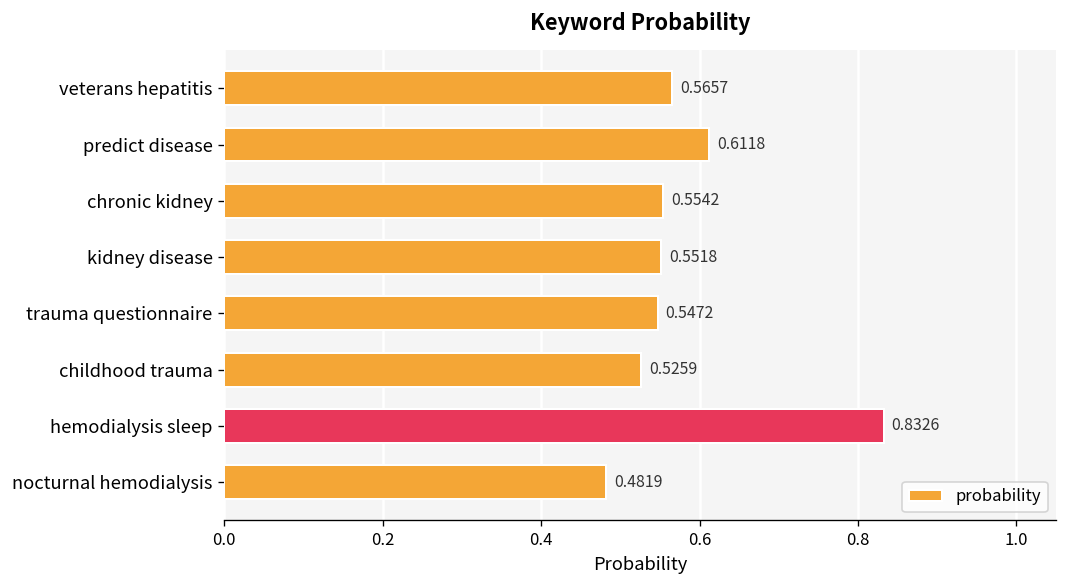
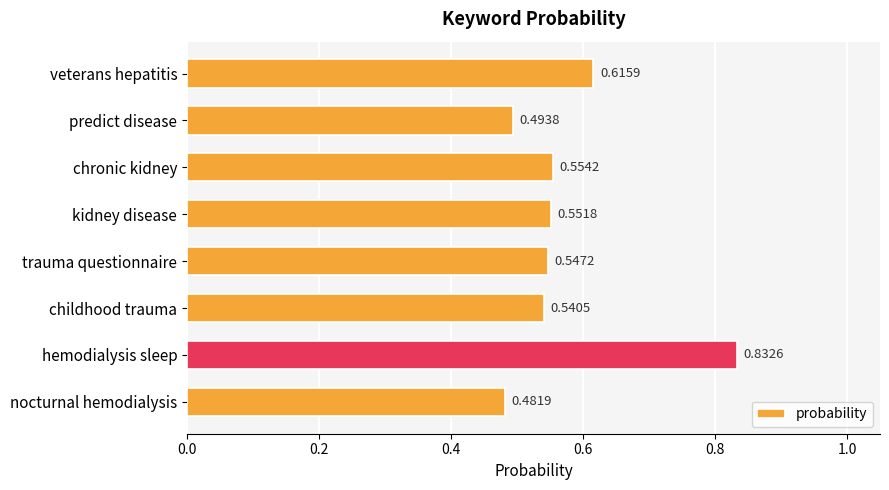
veterans hepatitis: 0.5657 -> 0.6159
predict disease: 0.6118 -> 0.4938
childhood trauma: 0.5259 -> 0.5405
